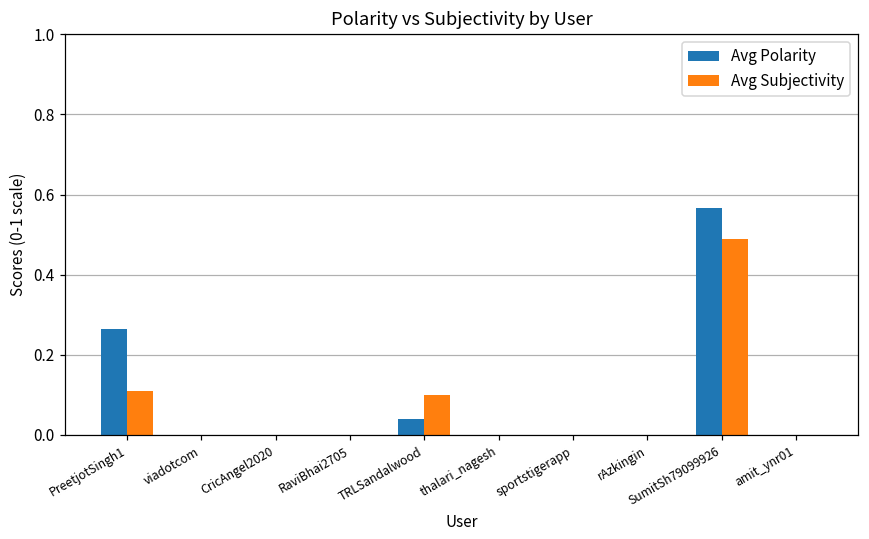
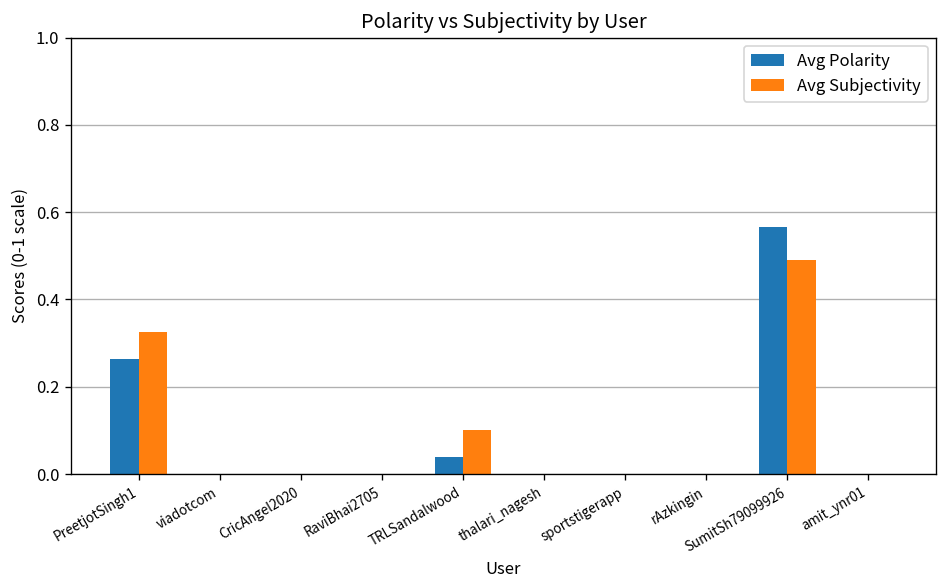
Avg Subjectivity, PreetjotSingh1: 0.11 -> 0.33
